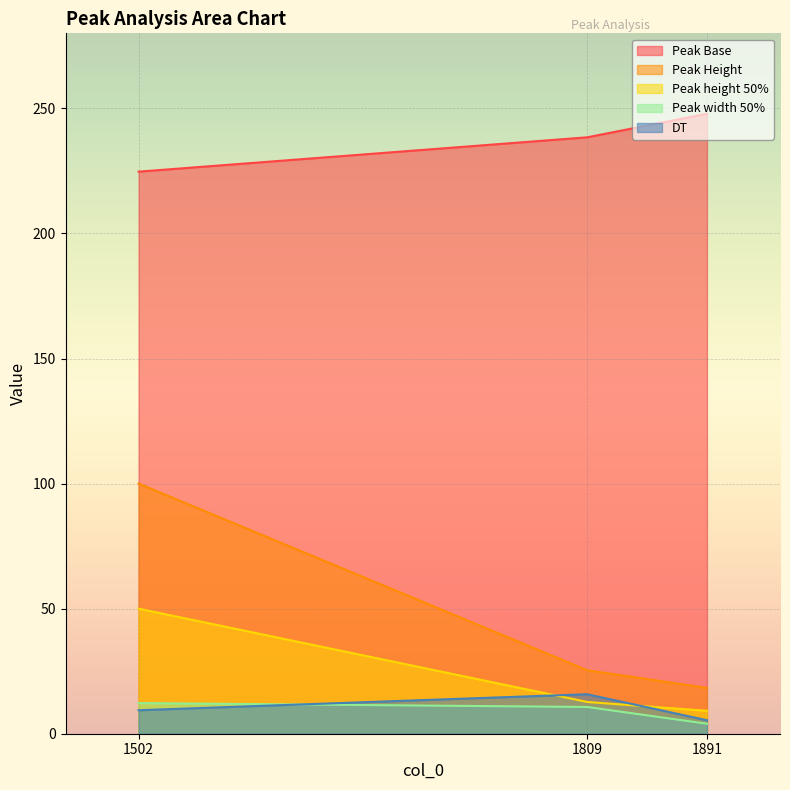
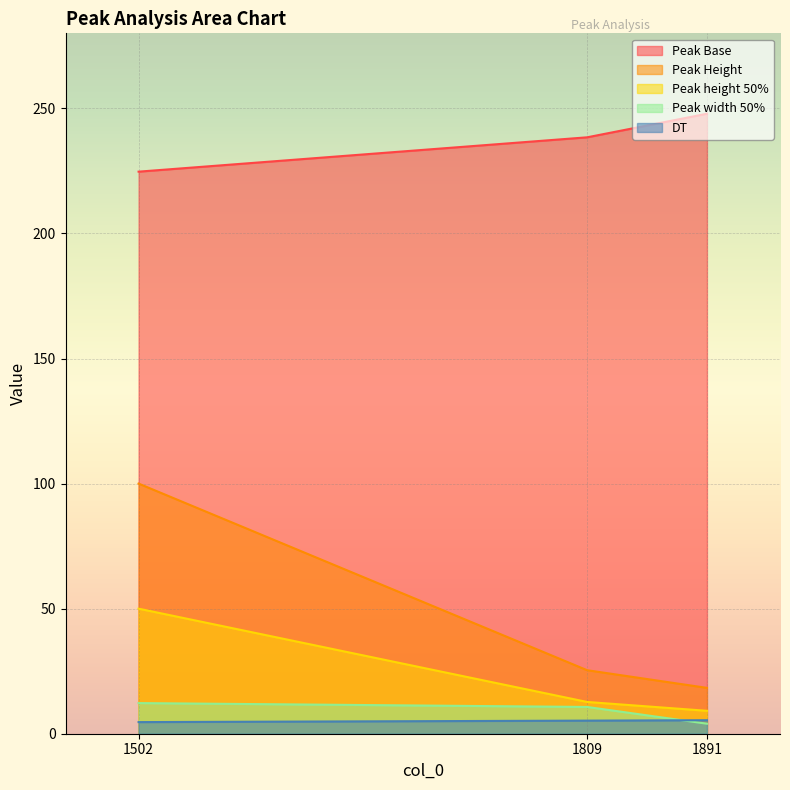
DT, 1502: 9 -> 5
DT, 1809: 16 -> 5
